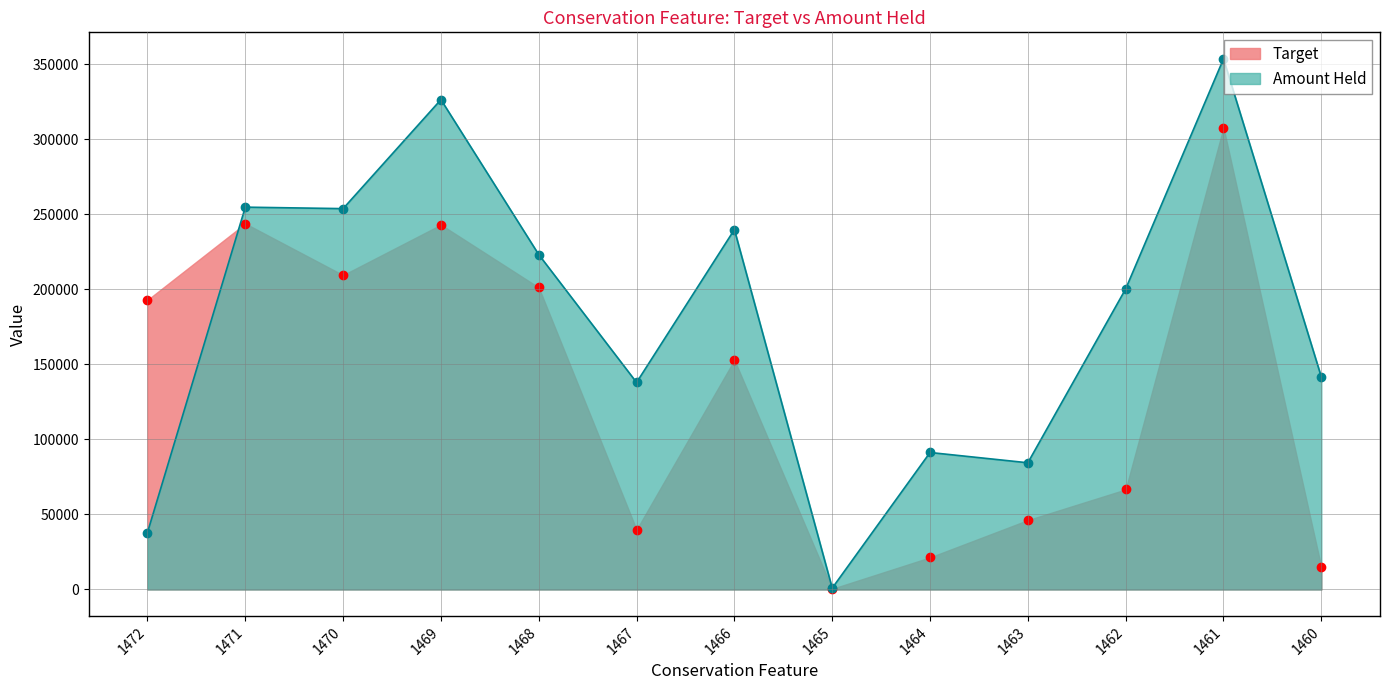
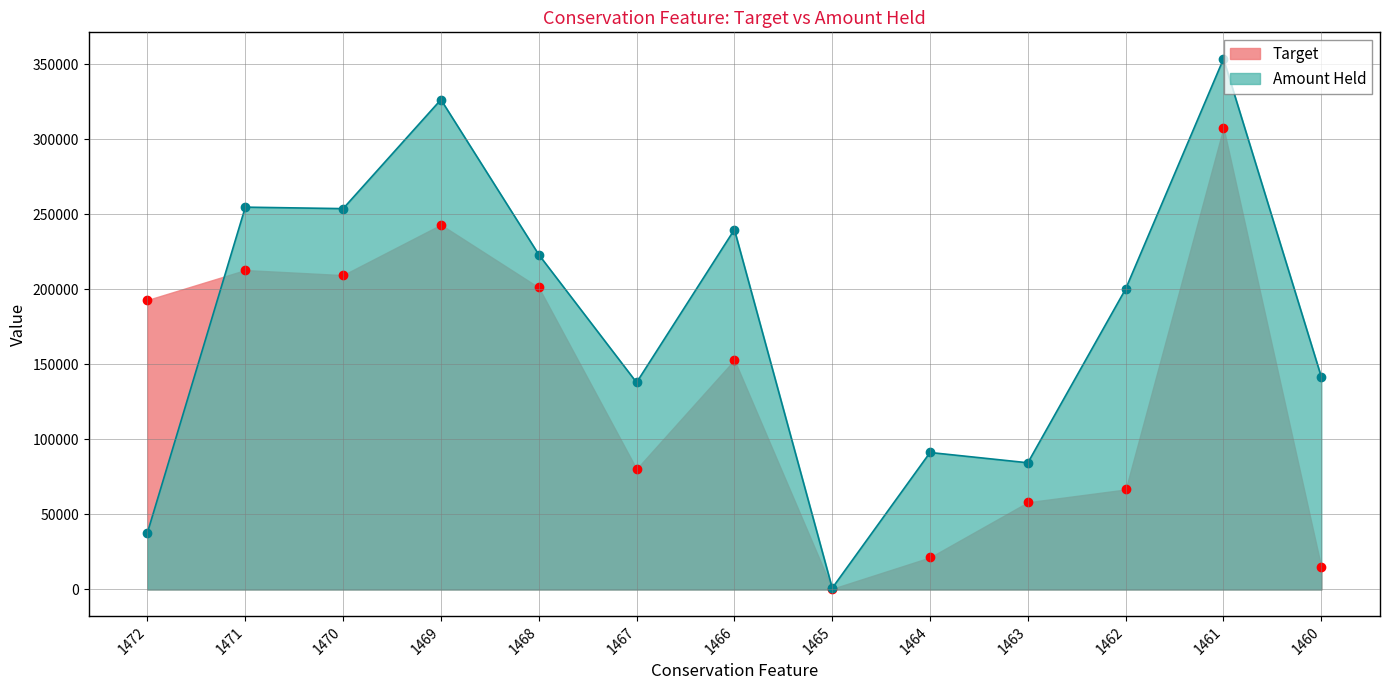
Target, 1471: 244000 -> 213000
Target, 1467: 40000 -> 80000
Target, 1463: 46000 -> 58000
